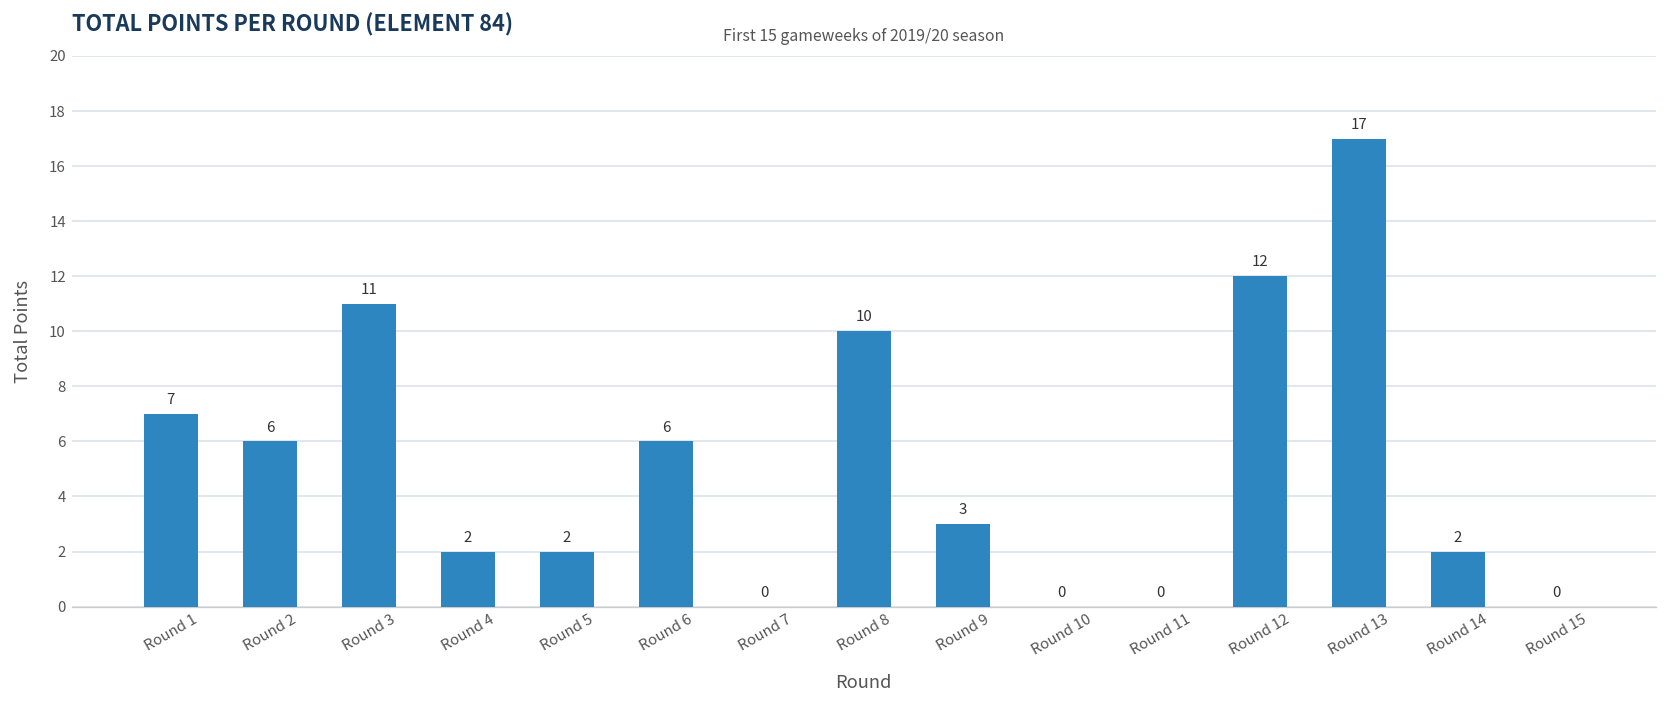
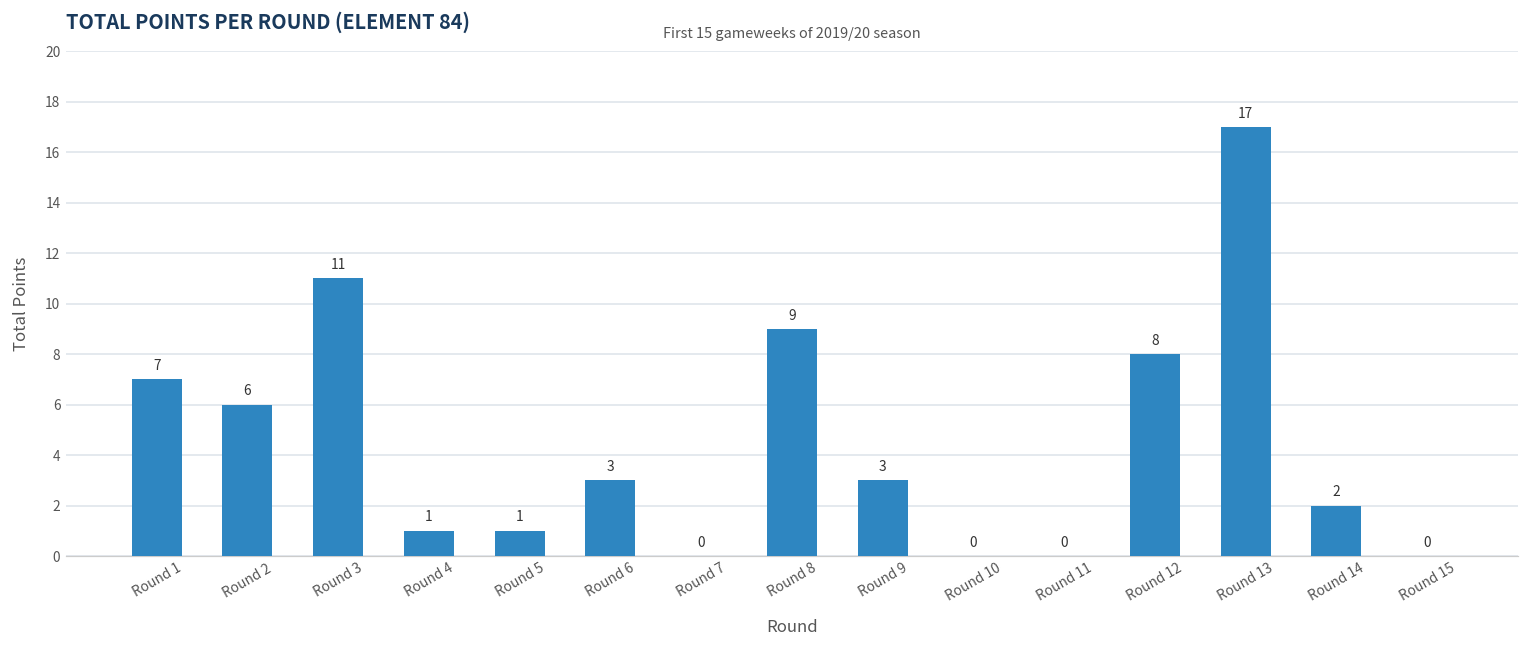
Round 4: 2 -> 1
Round 5: 2 -> 1
Round 6: 6 -> 3
Round 8: 10 -> 9
Round 12: 12 -> 8
